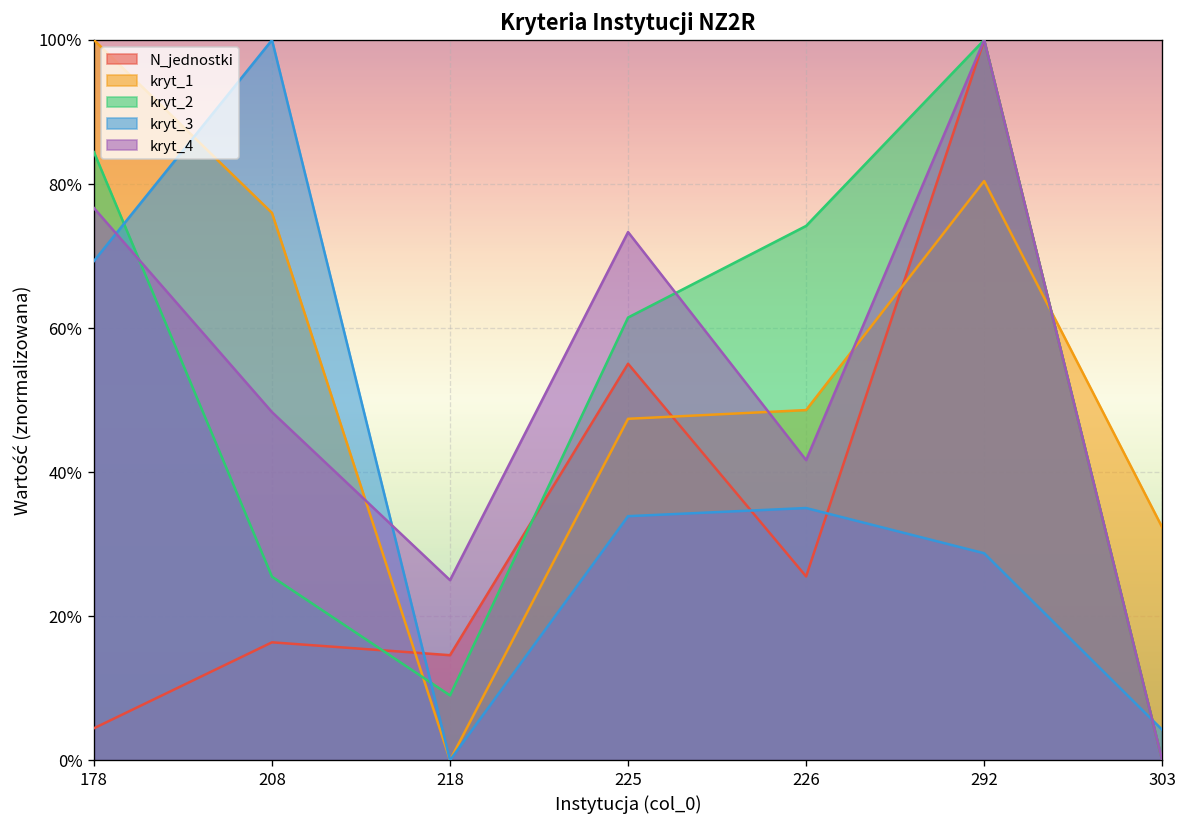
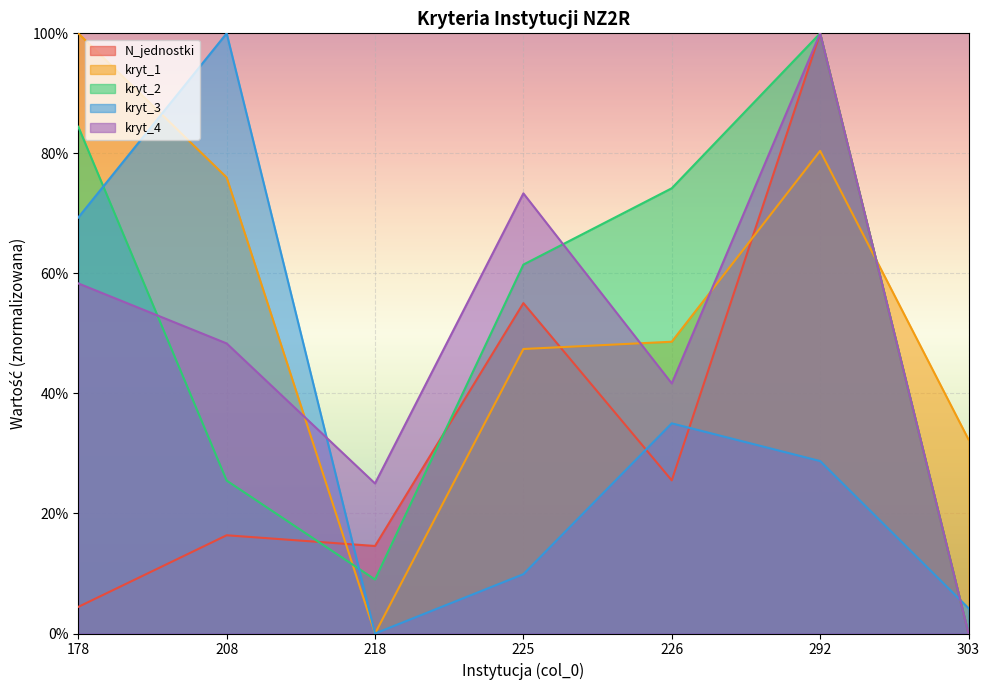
kryt_4, 178: 77% -> 58%
kryt_3, 225: 34% -> 10%
